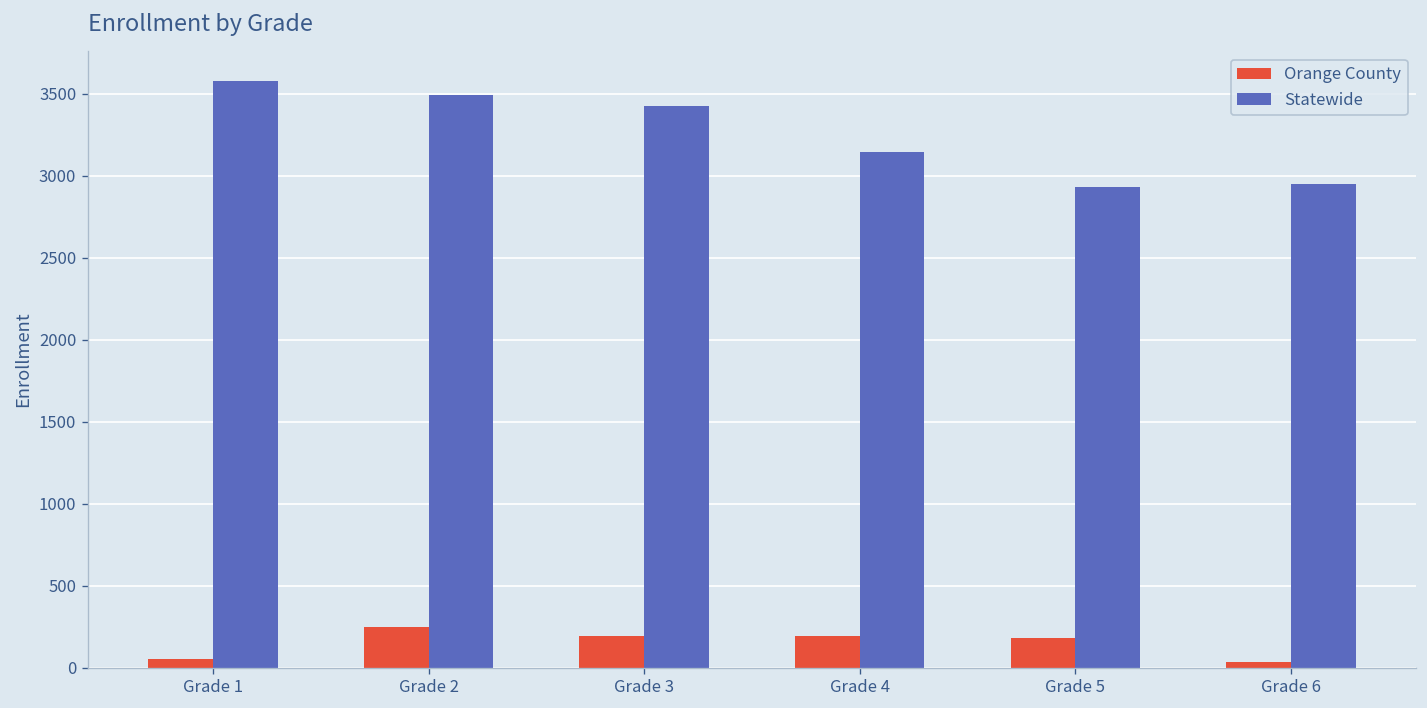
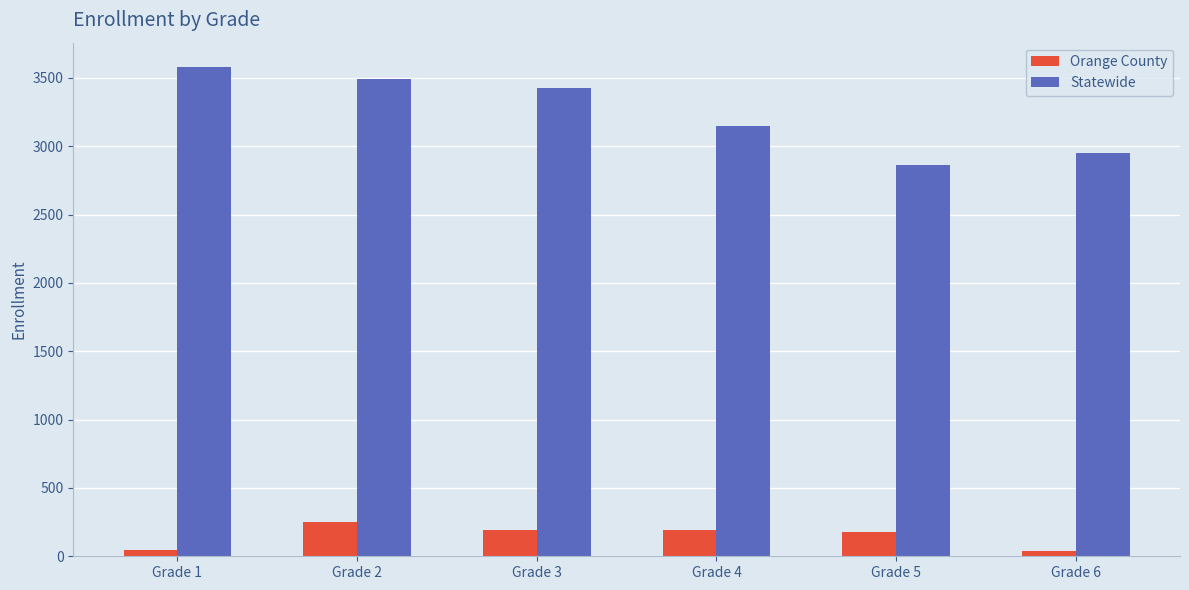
Statewide, Grade 5: 2930 -> 2860
